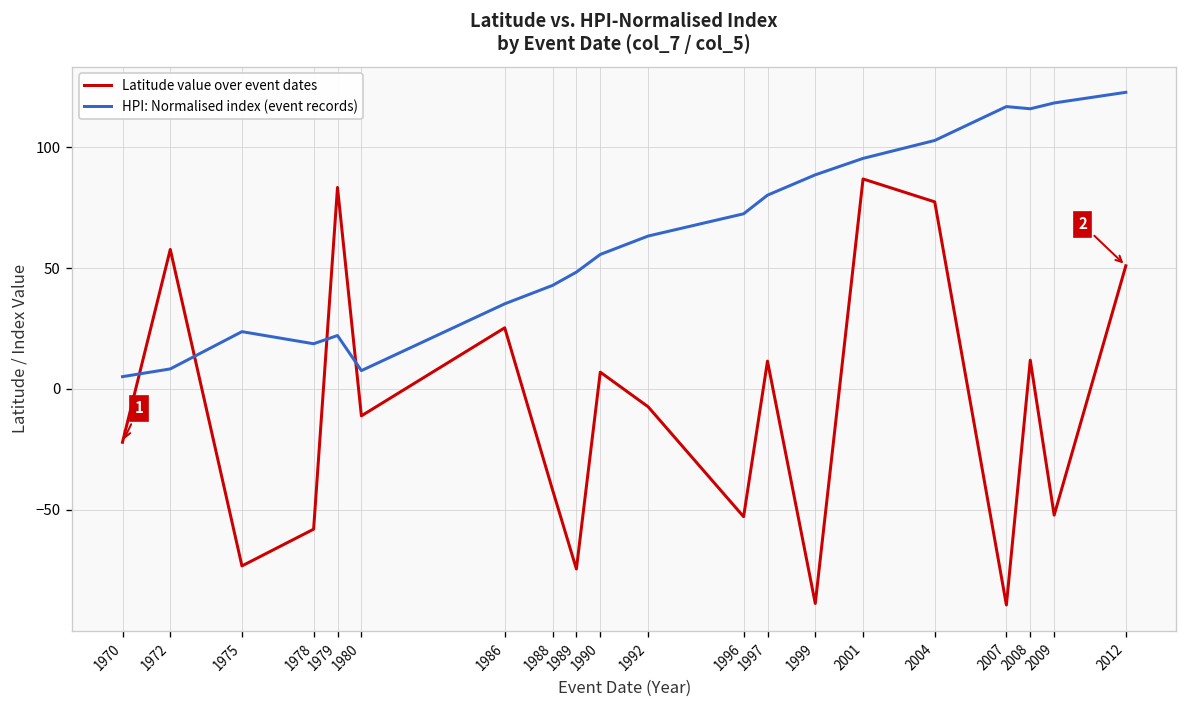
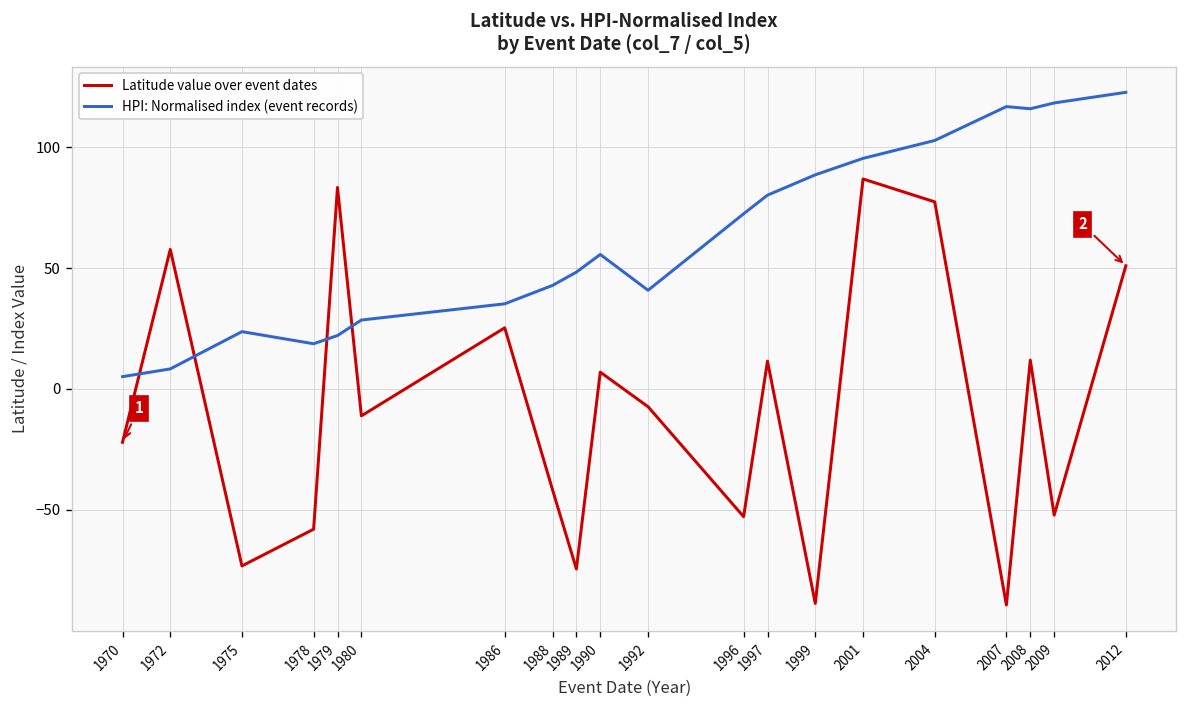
HPI: Normalised index (event records), 1980: 8 -> 29
HPI: Normalised index (event records), 1992: 63 -> 41
